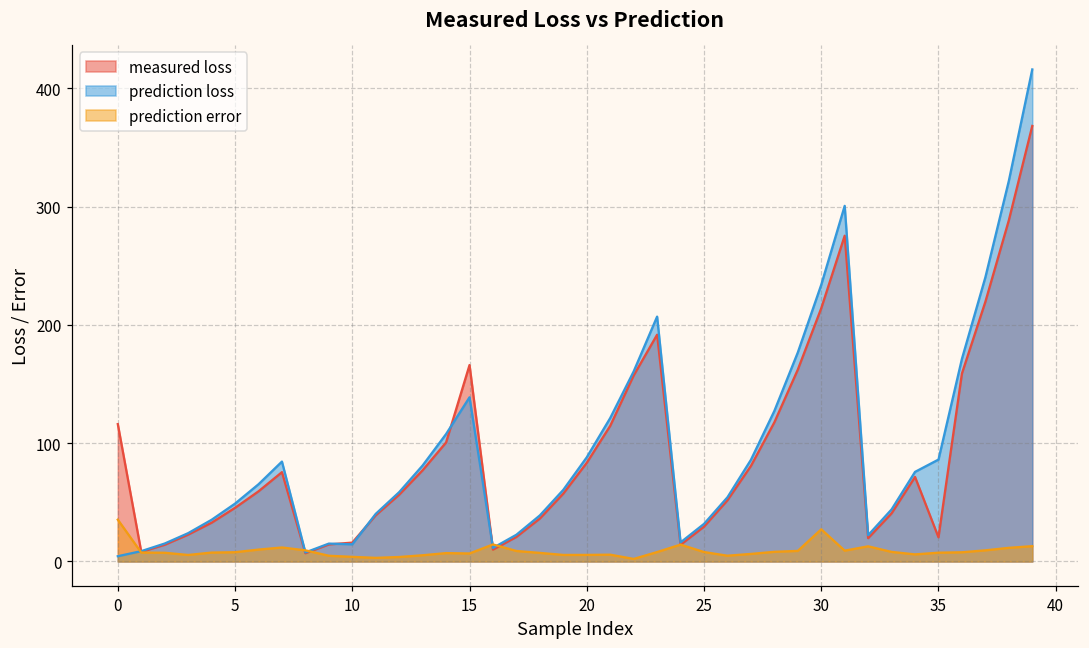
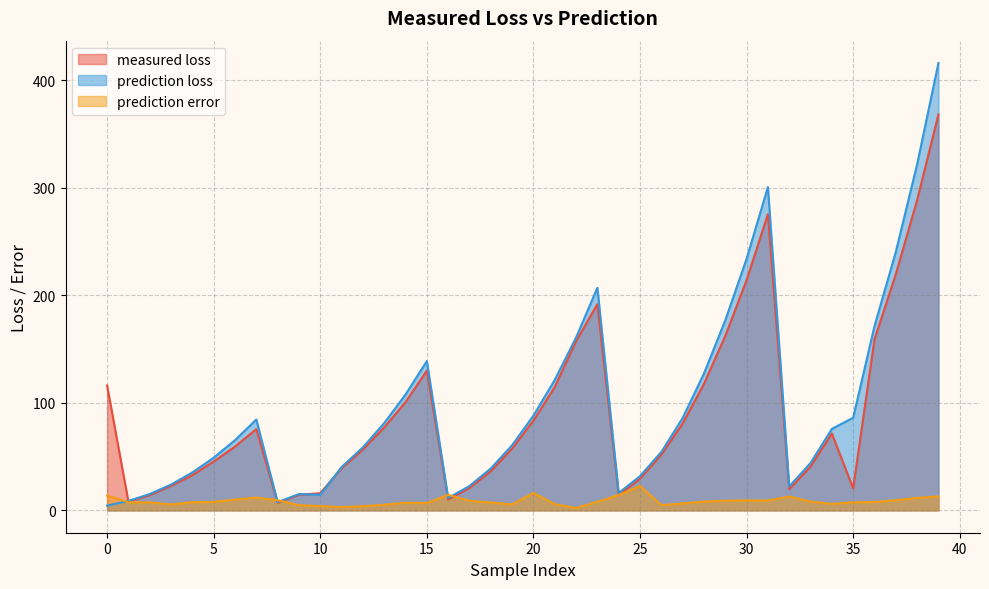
prediction error, 0: 35 -> 14
measured loss, 15: 166 -> 130
prediction error, 20: 6 -> 16
prediction error, 25: 8 -> 23
prediction error, 30: 27 -> 9
